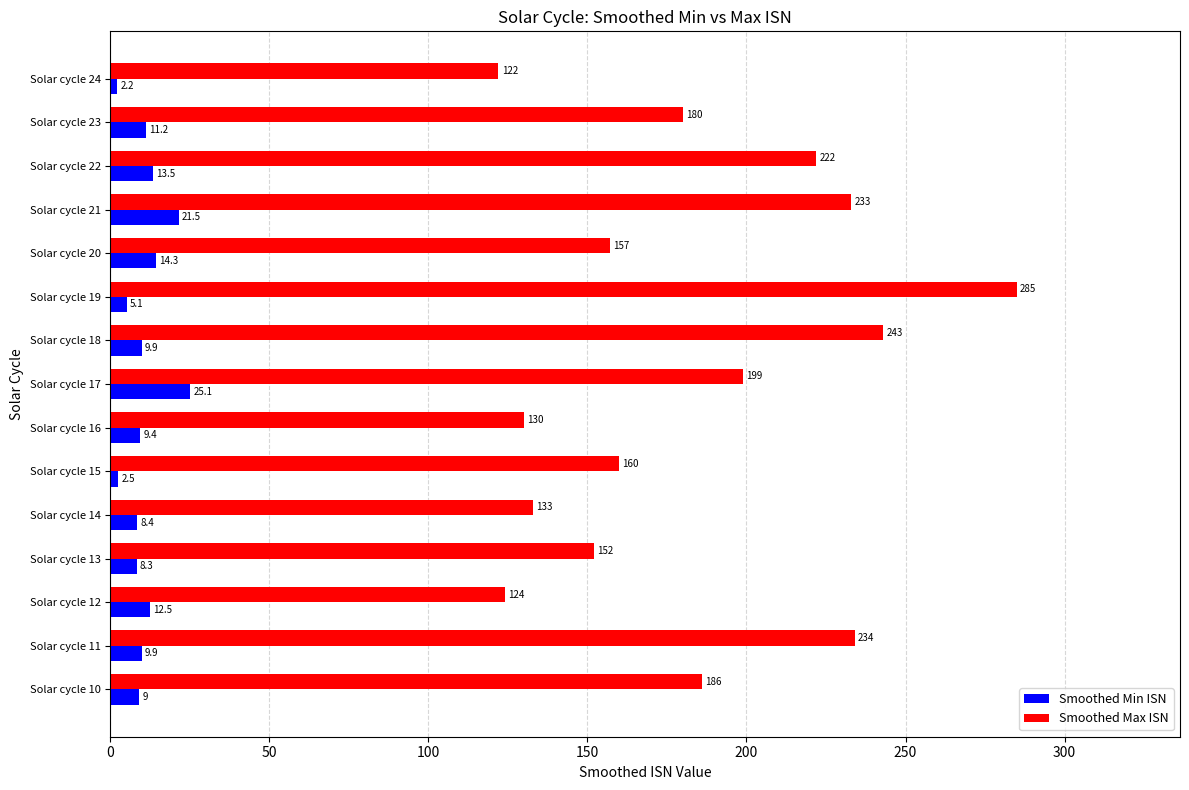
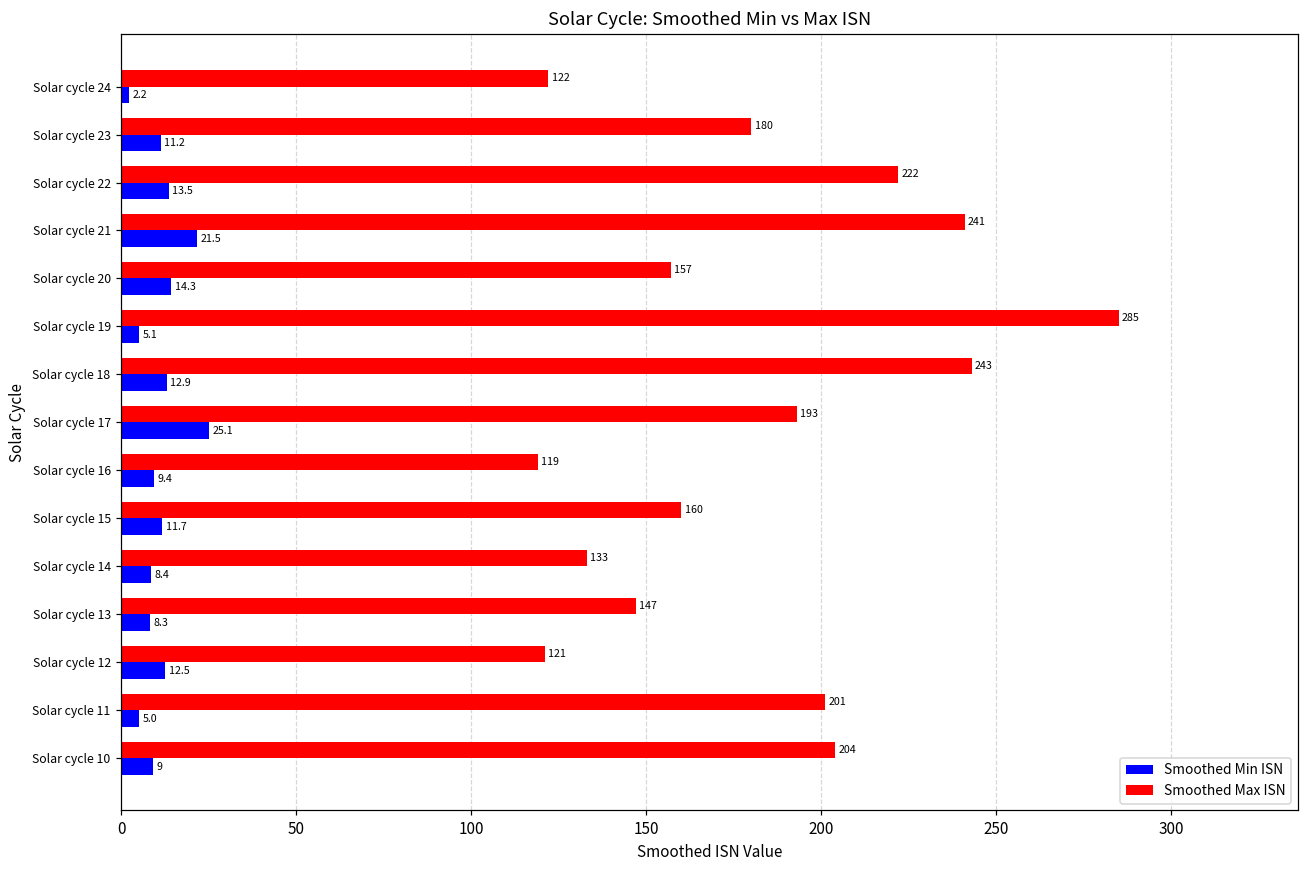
Smoothed Max ISN, Solar cycle 21: 233 -> 241
Smoothed Min ISN, Solar cycle 18: 9.9 -> 12.9
Smoothed Max ISN, Solar cycle 17: 199 -> 193
Smoothed Max ISN, Solar cycle 16: 130 -> 119
Smoothed Min ISN, Solar cycle 15: 2.5 -> 11.7
Smoothed Max ISN, Solar cycle 13: 152 -> 147
Smoothed Max ISN, Solar cycle 12: 124 -> 121
Smoothed Max ISN, Solar cycle 11: 234 -> 201
Smoothed Min ISN, Solar cycle 11: 9.9 -> 5.0
Smoothed Max ISN, Solar cycle 10: 186 -> 204
